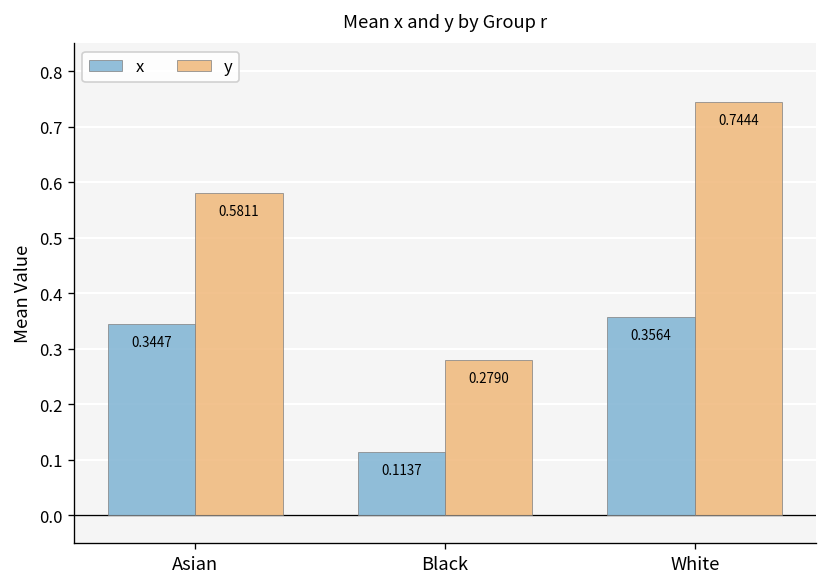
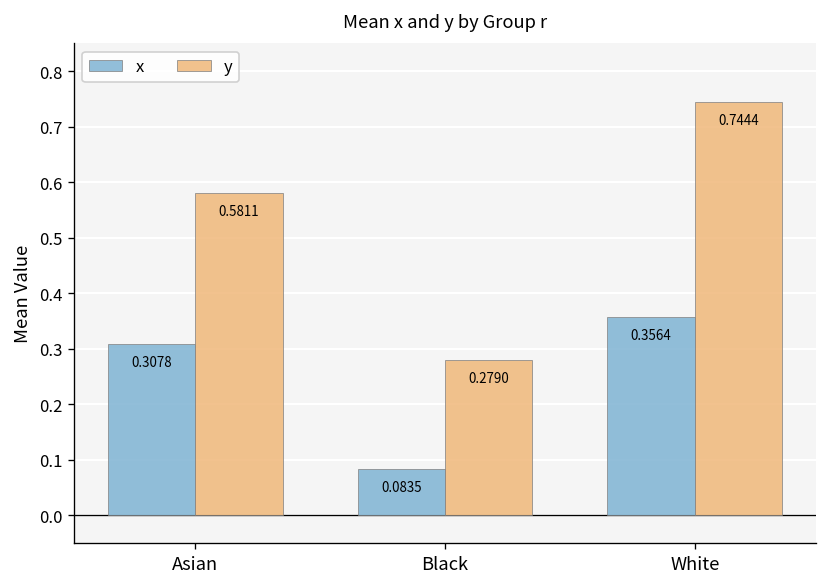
x, Asian: 0.3447 -> 0.3078
x, Black: 0.1137 -> 0.0835
